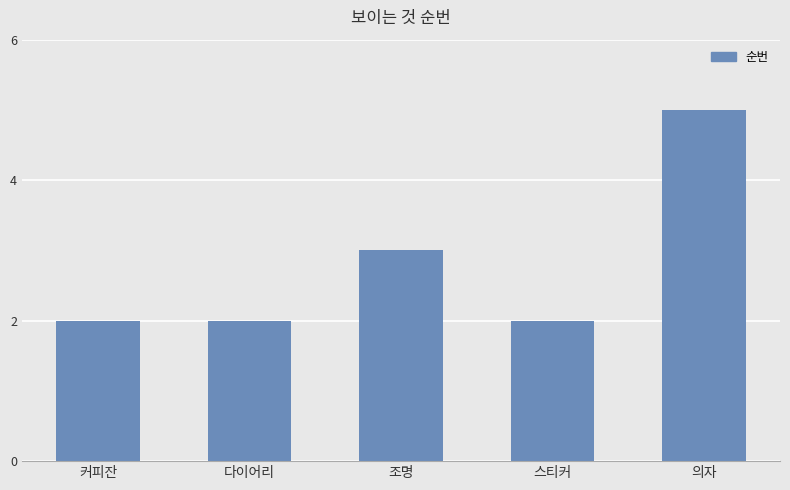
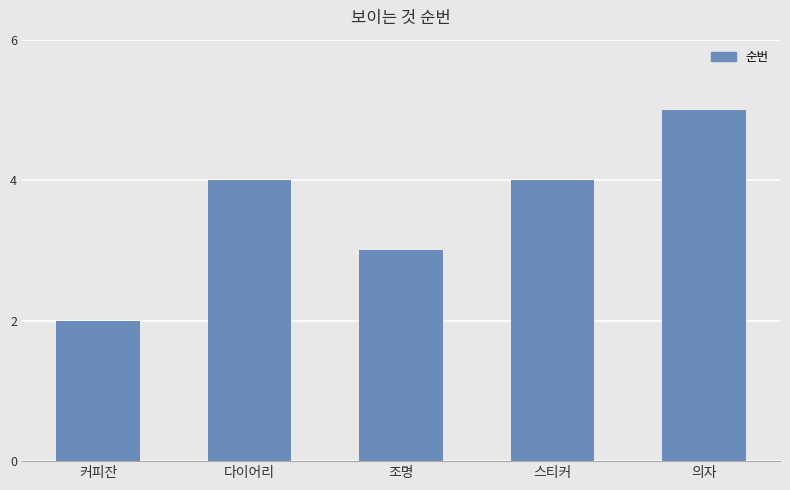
다이어리: 2 -> 4
스티커: 2 -> 4
